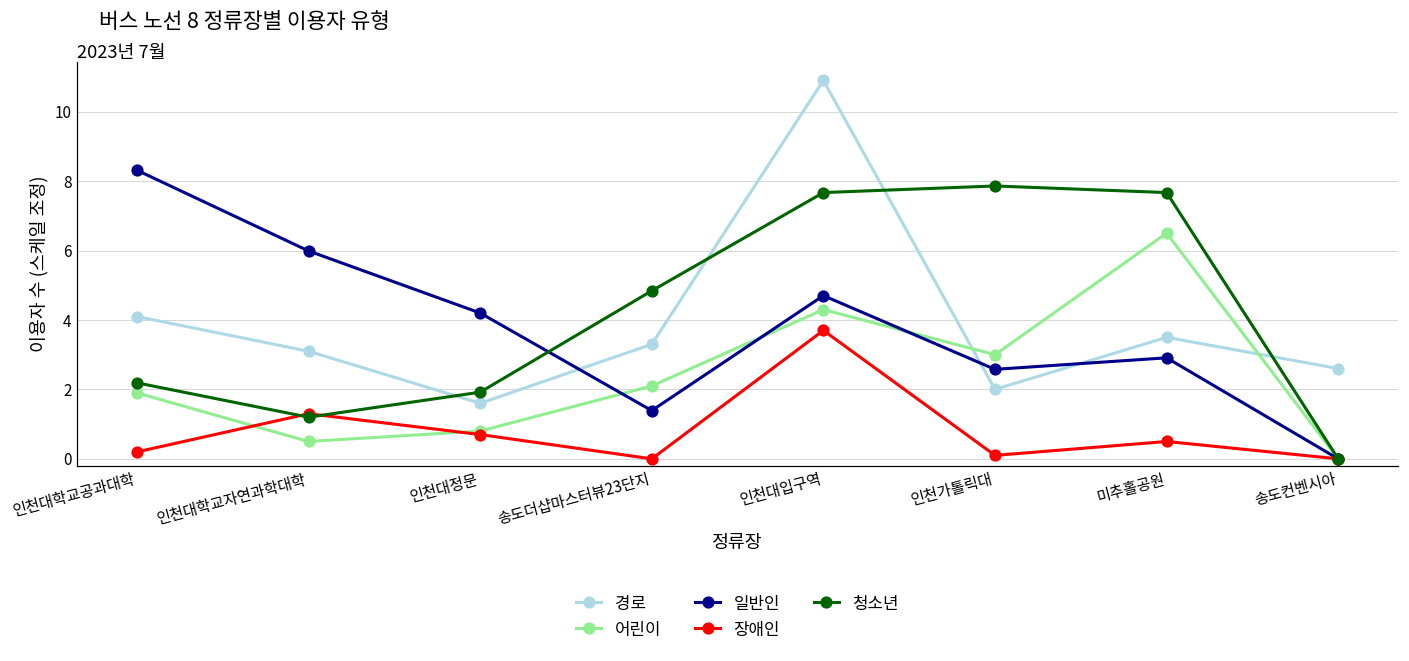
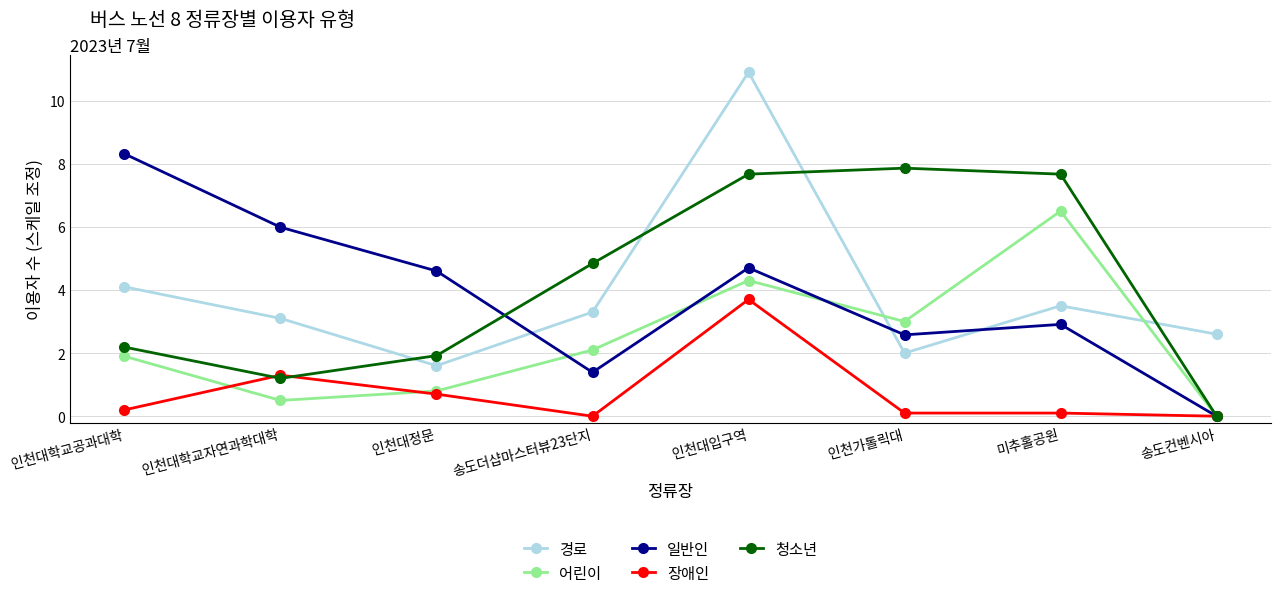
일반인, 인천대정문: 4.2 -> 4.6
장애인, 미추홀공원: 0.5 -> 0.1
